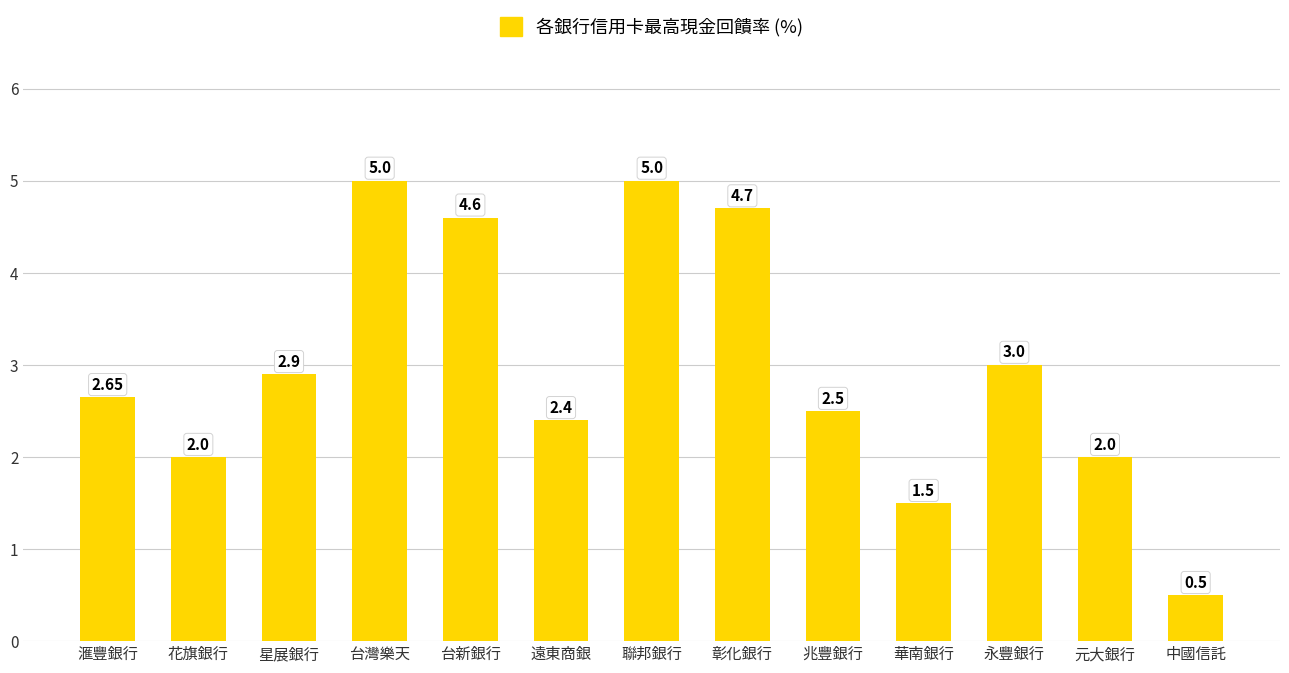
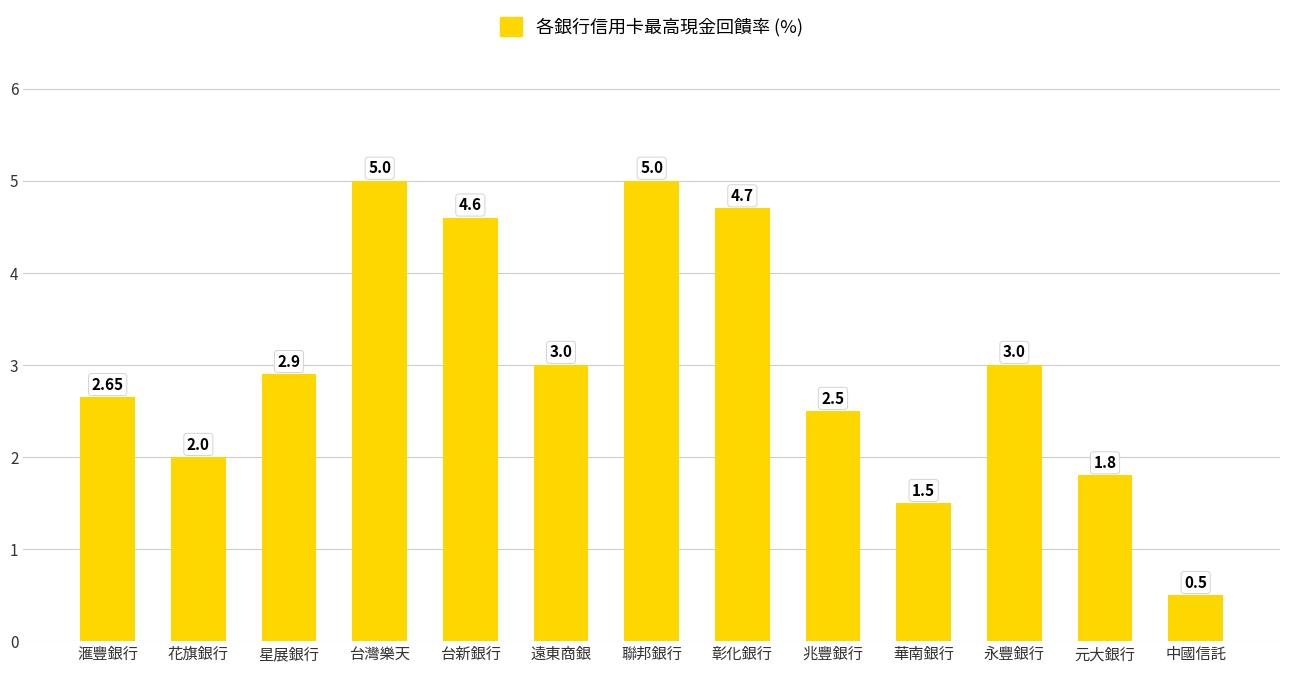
遠東商銀: 2.4 -> 3.0
元大銀行: 2.0 -> 1.8
